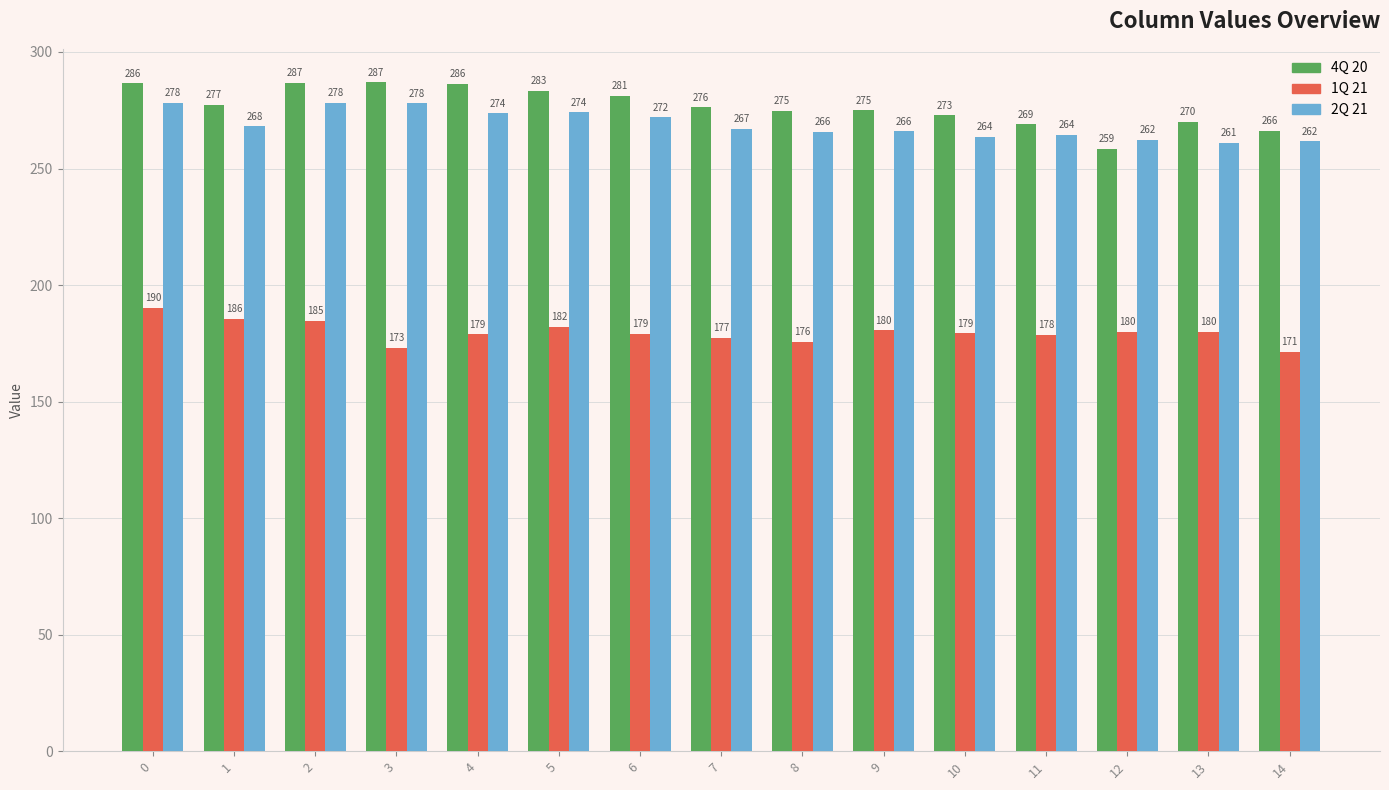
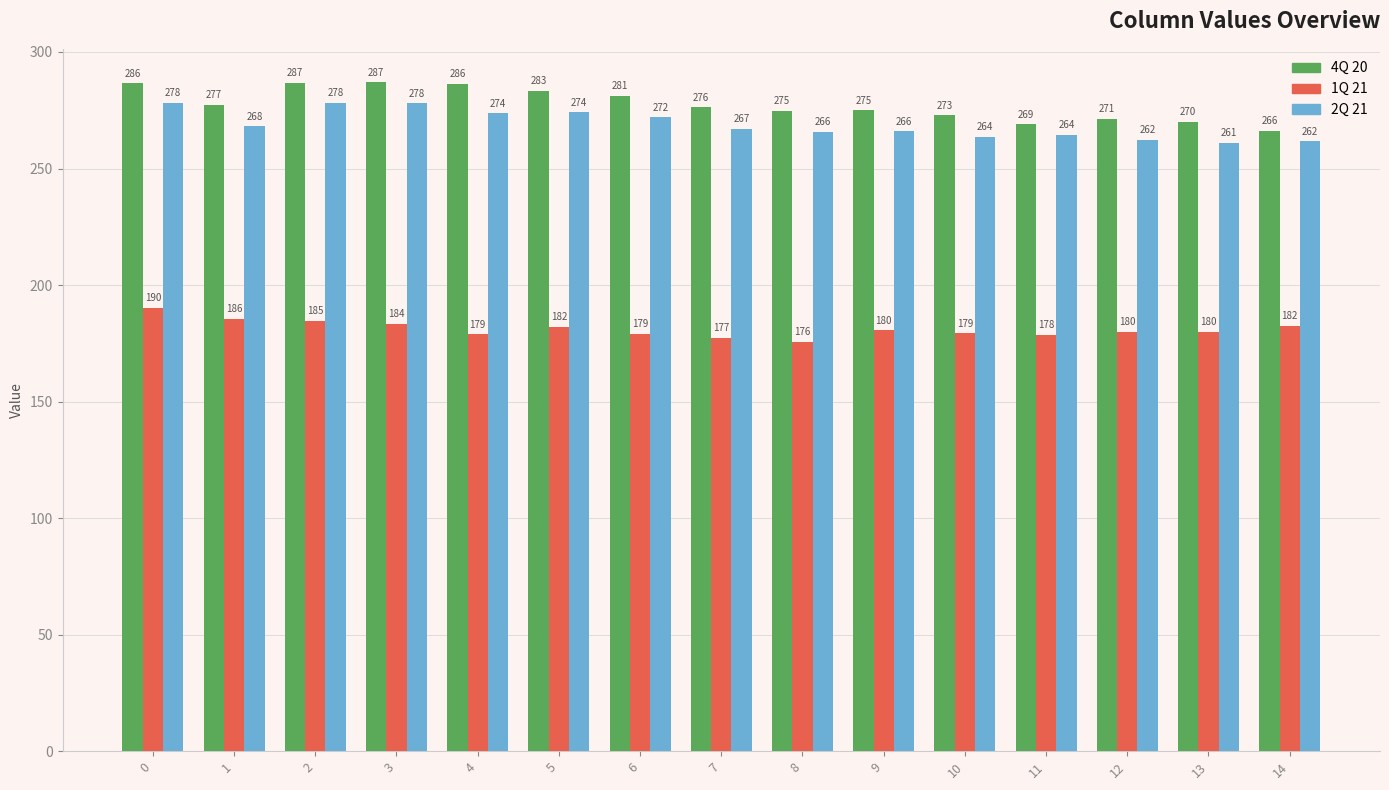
1Q 21, 3: 173 -> 184
4Q 20, 12: 259 -> 271
1Q 21, 14: 171 -> 182
